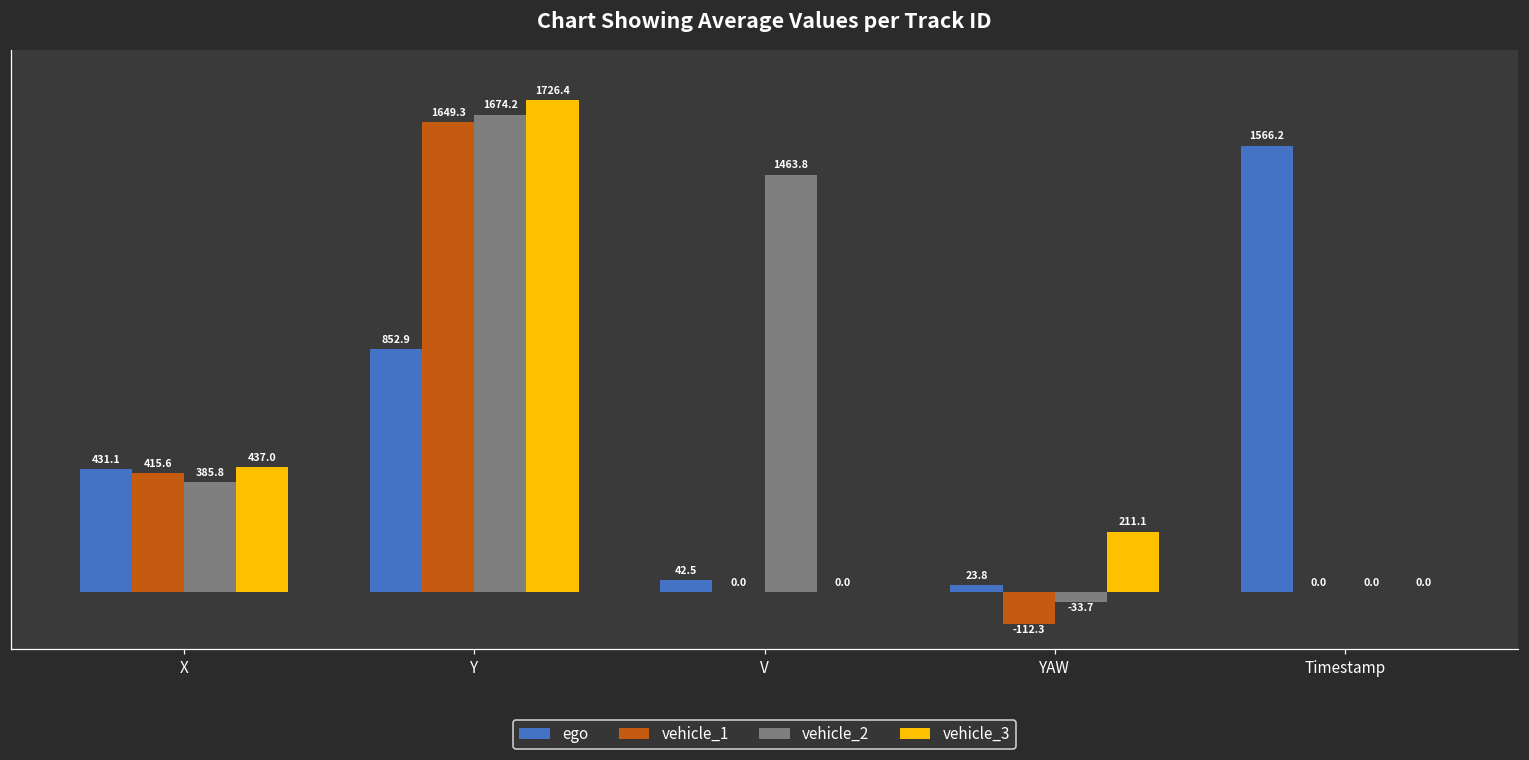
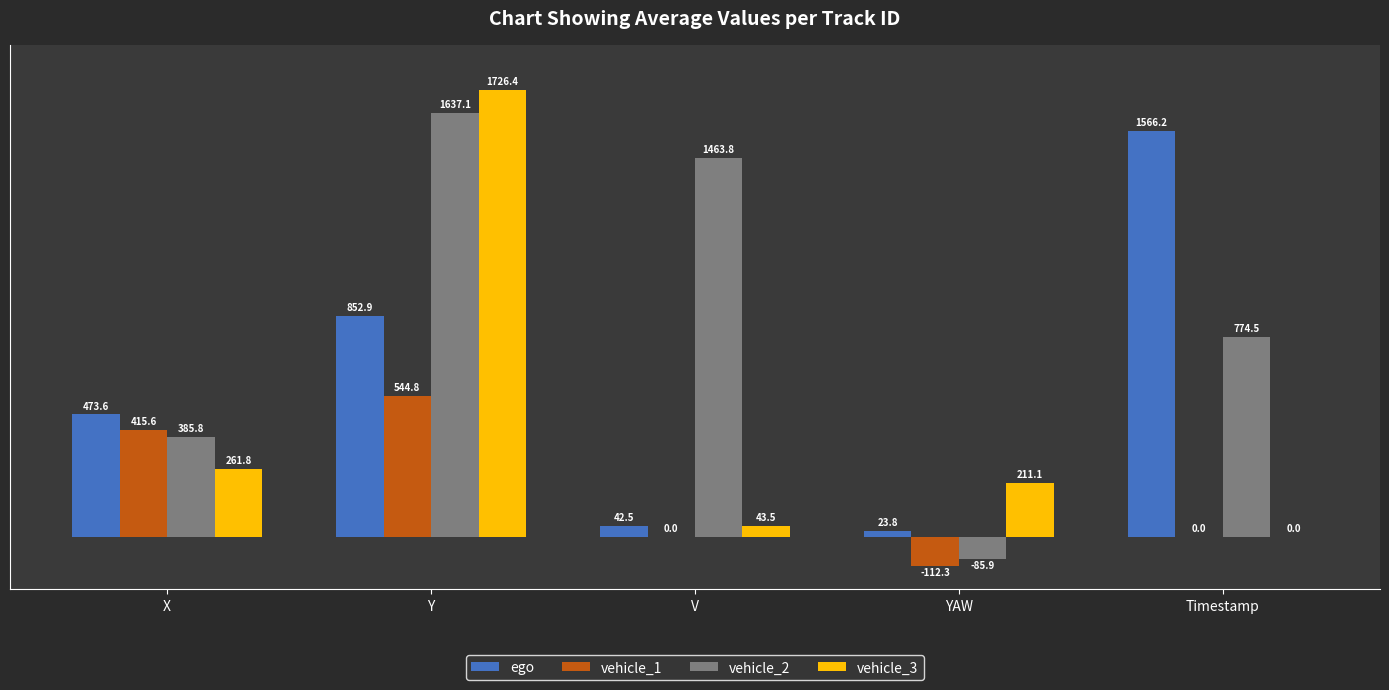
ego, X: 431.1 -> 473.6
vehicle_3, X: 437.0 -> 261.8
vehicle_1, Y: 1649.3 -> 544.8
vehicle_2, Y: 1674.2 -> 1637.1
vehicle_3, V: 0.0 -> 43.5
vehicle_2, YAW: -33.7 -> -85.9
vehicle_2, Timestamp: 0.0 -> 774.5
